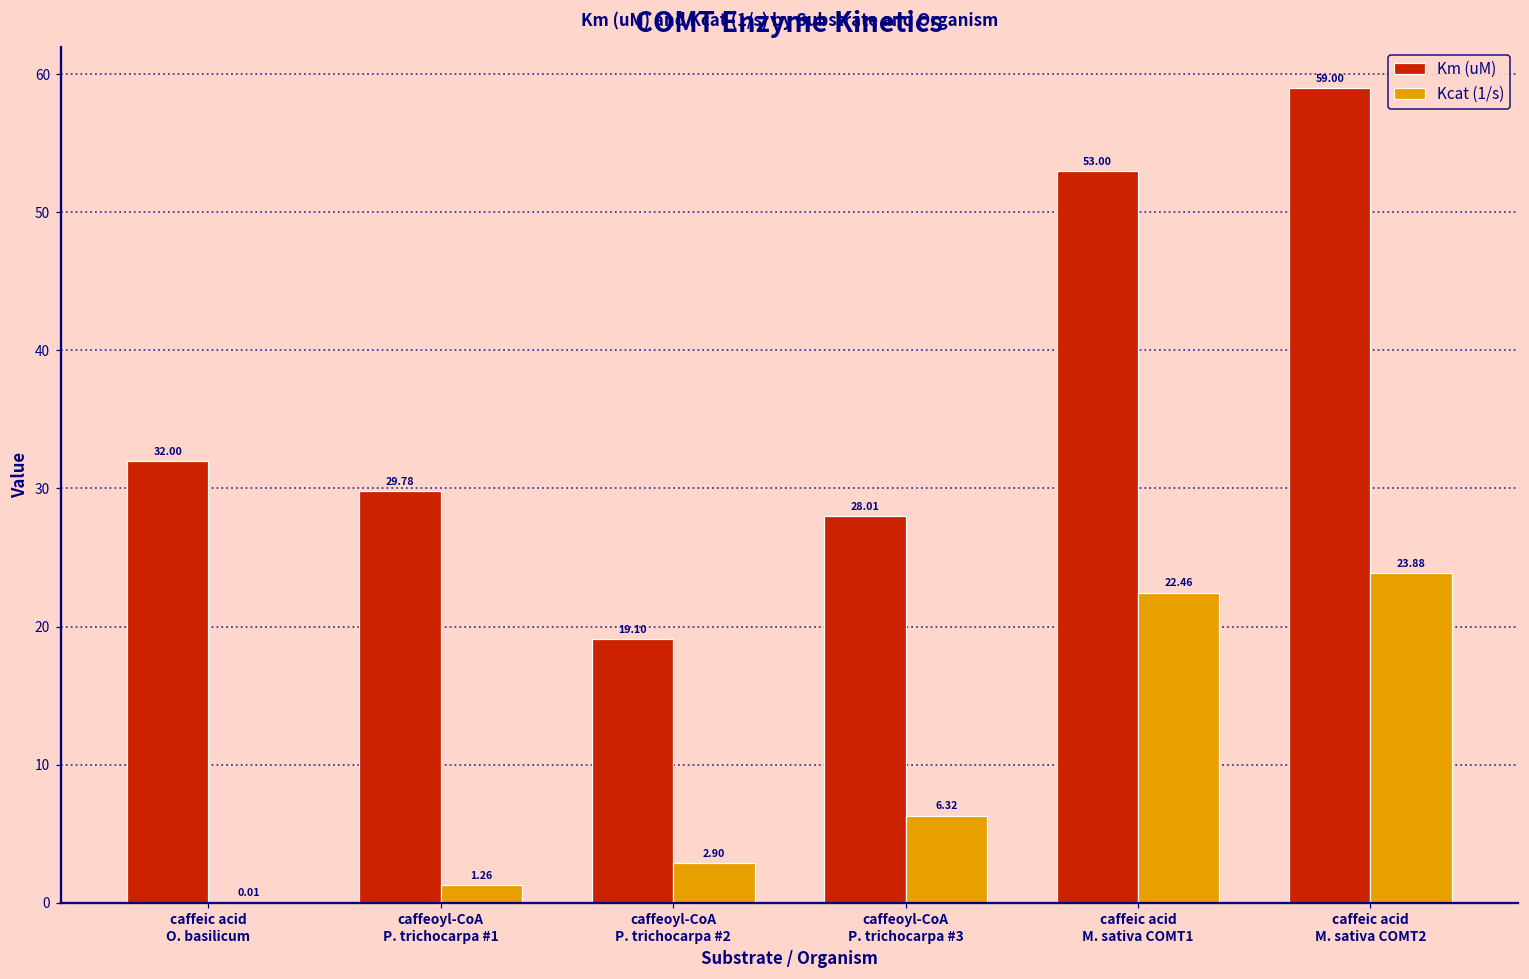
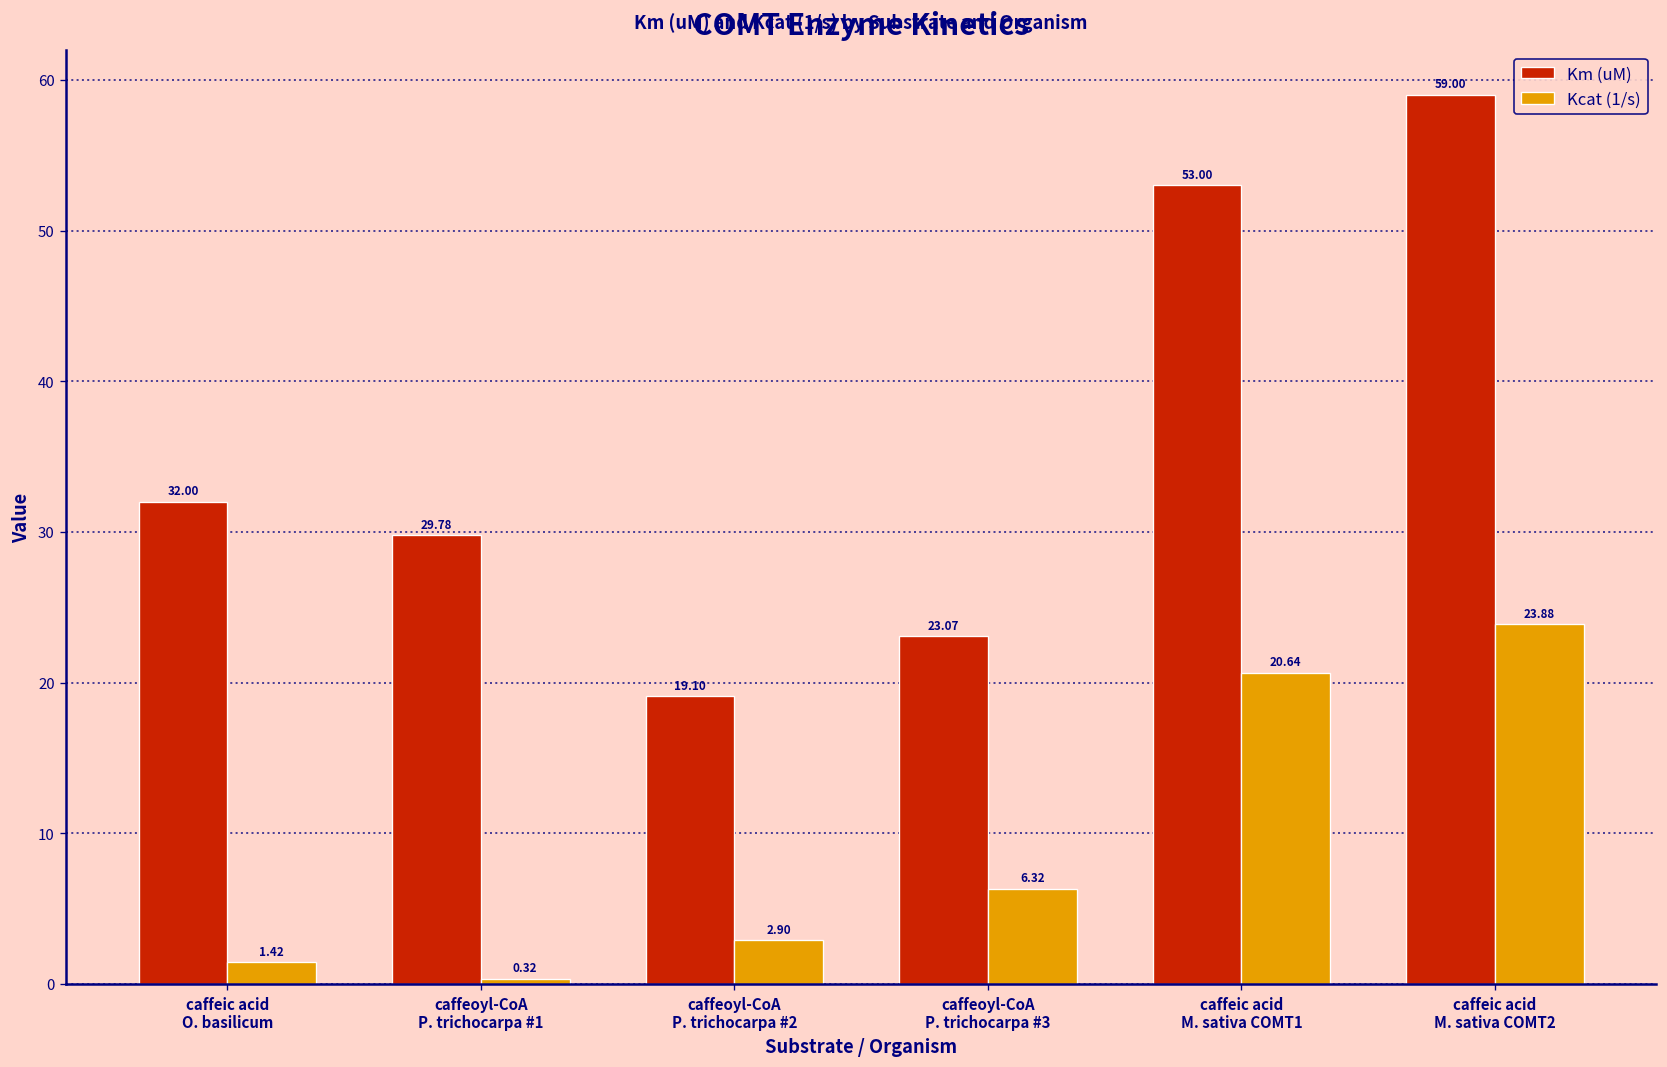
Kcat (1/s), caffeic acid O. basilicum: 0.01 -> 1.42
Kcat (1/s), caffeoyl-CoA P. trichocarpa #1: 1.26 -> 0.32
Km (uM), caffeoyl-CoA P. trichocarpa #3: 28.01 -> 23.07
Kcat (1/s), caffeic acid M. sativa COMT1: 22.46 -> 20.64
